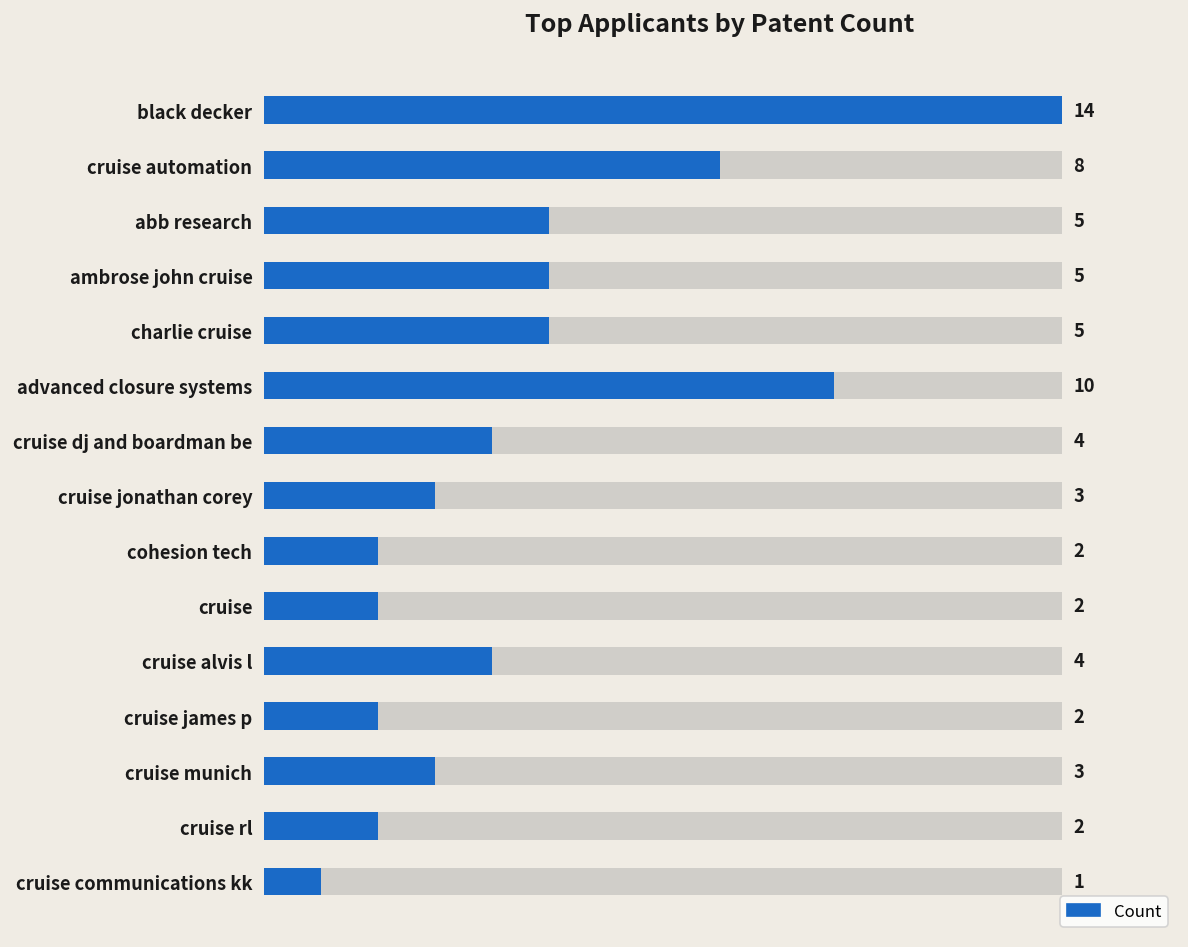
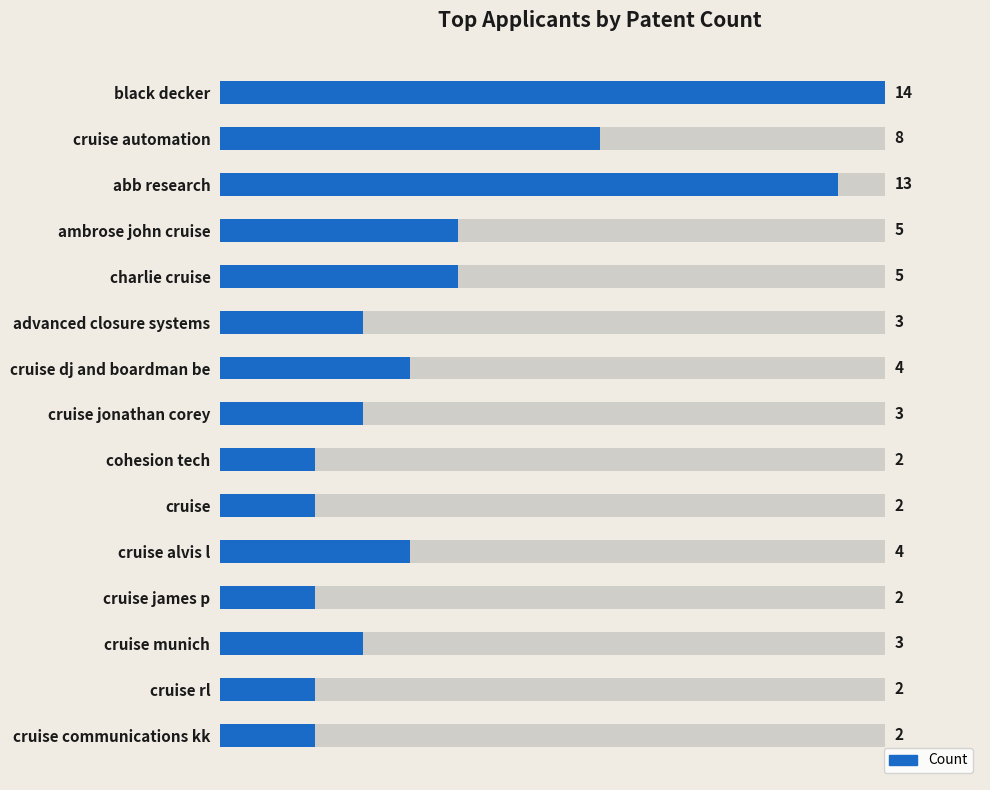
Count, abb research: 5 -> 13
Count, advanced closure systems: 10 -> 3
Count, cruise communications kk: 1 -> 2
